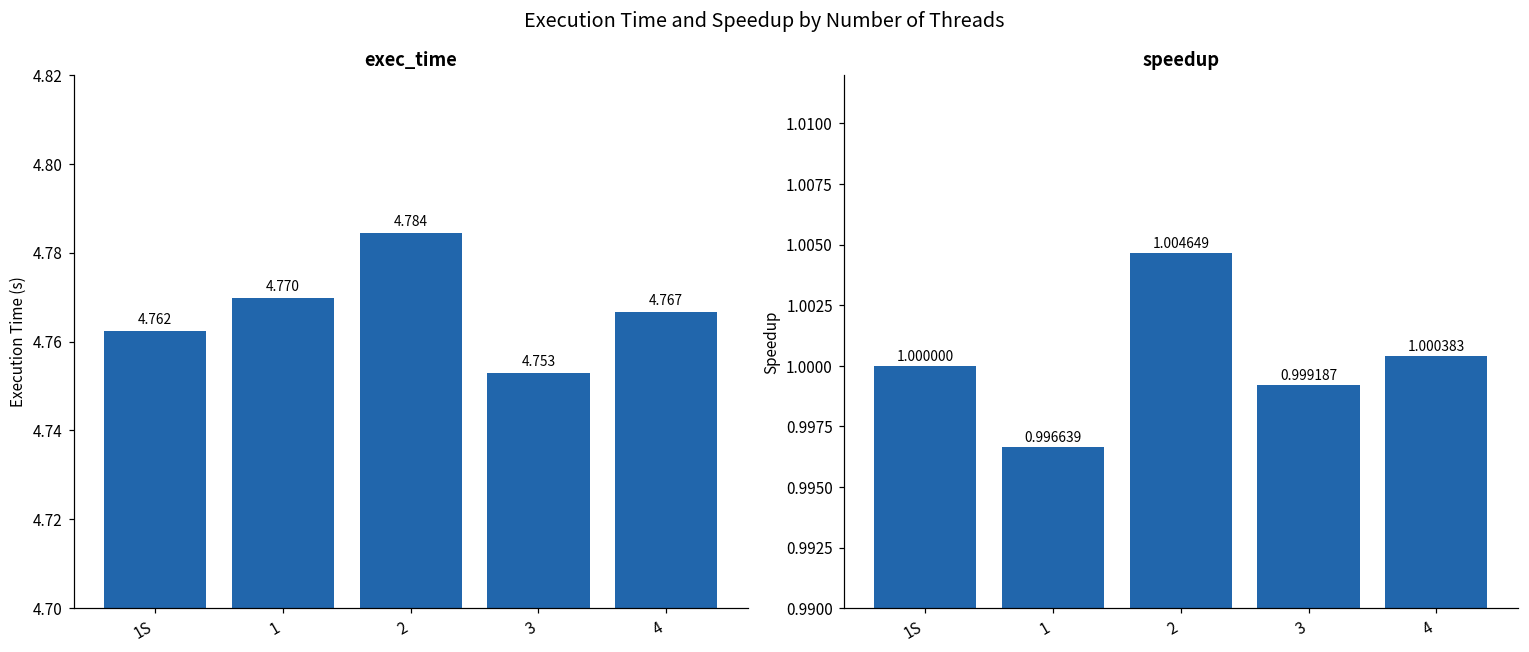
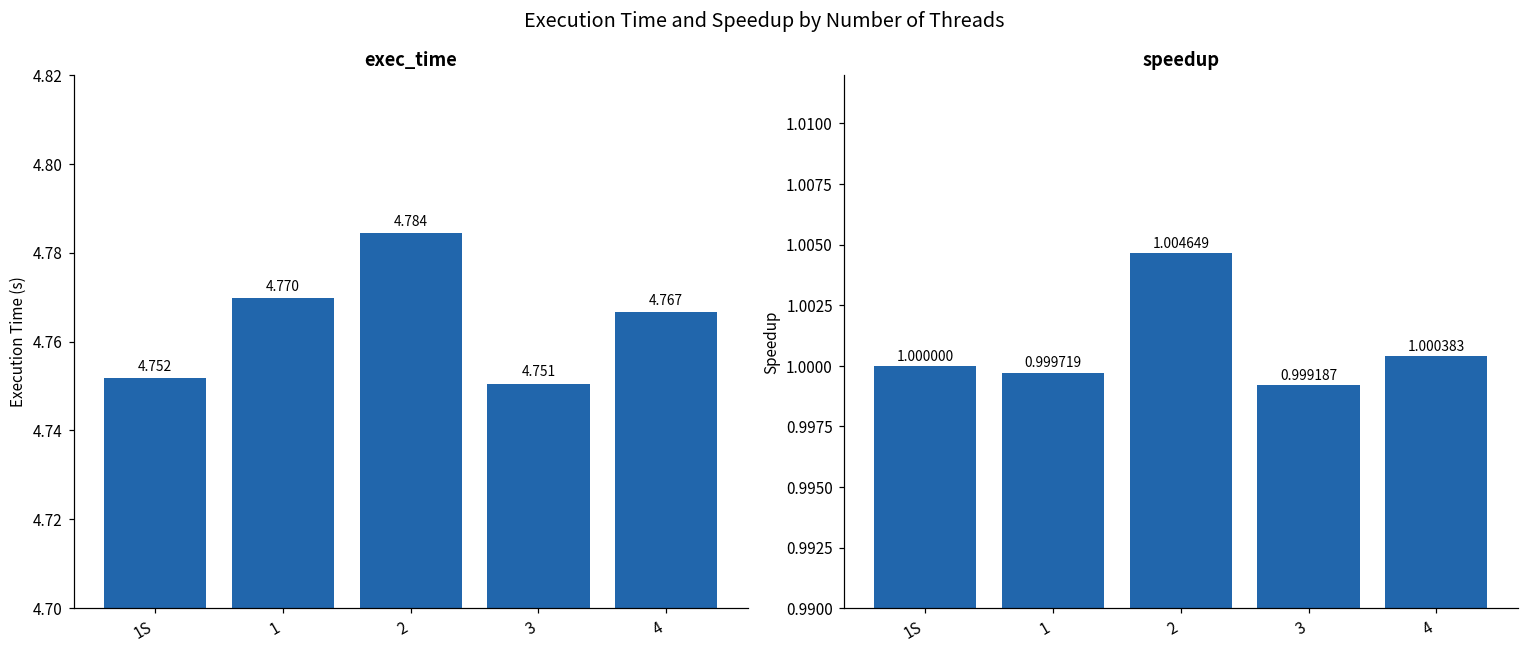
exec_time, 1S: 4.762 -> 4.752
exec_time, 3: 4.753 -> 4.751
speedup, 1: 0.996639 -> 0.999719
